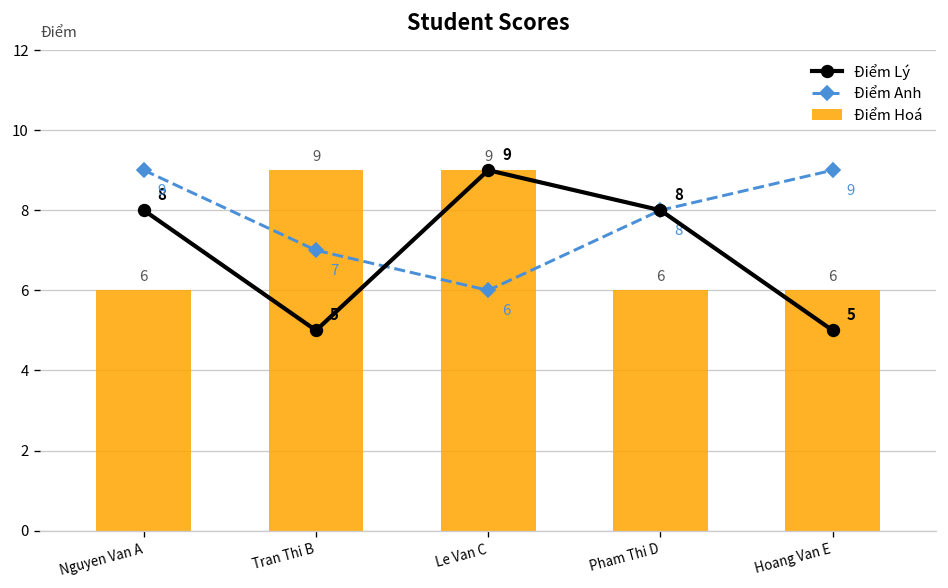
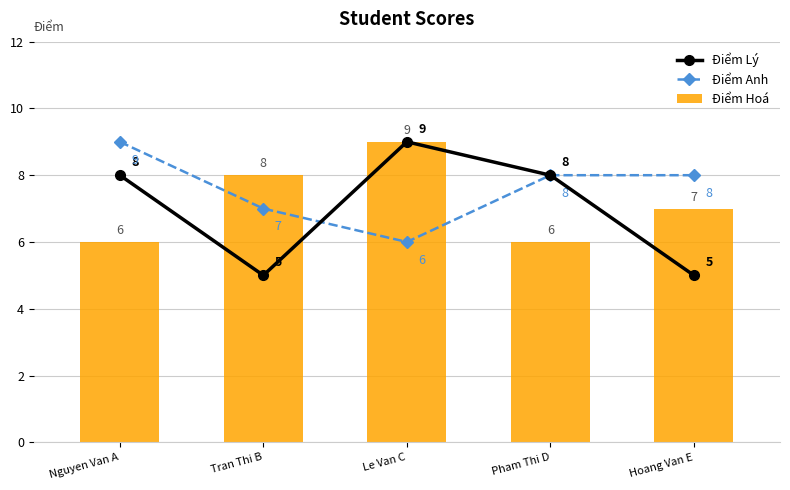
Điểm Hoá, Tran Thi B: 9 -> 8
Điểm Hoá, Hoang Van E: 6 -> 7
Điểm Anh, Hoang Van E: 9 -> 8
